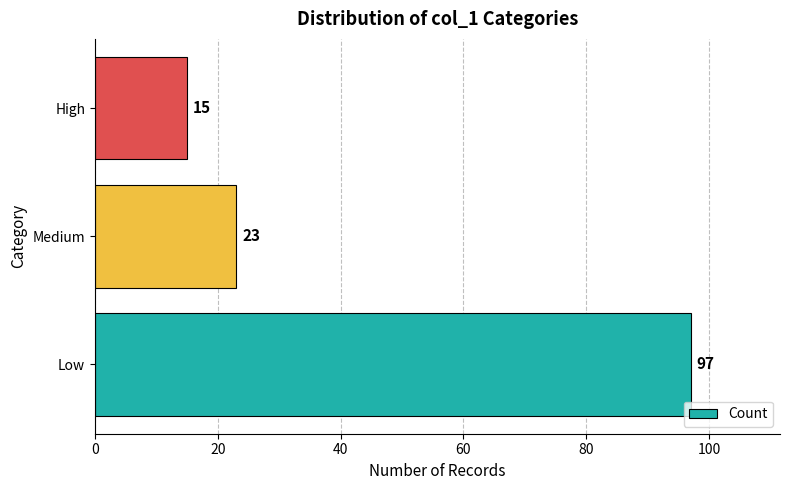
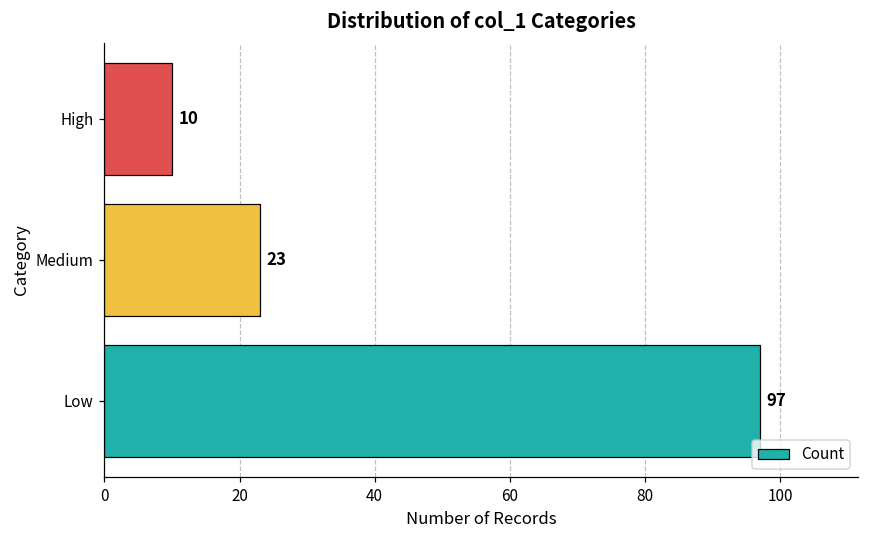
High: 15 -> 10
